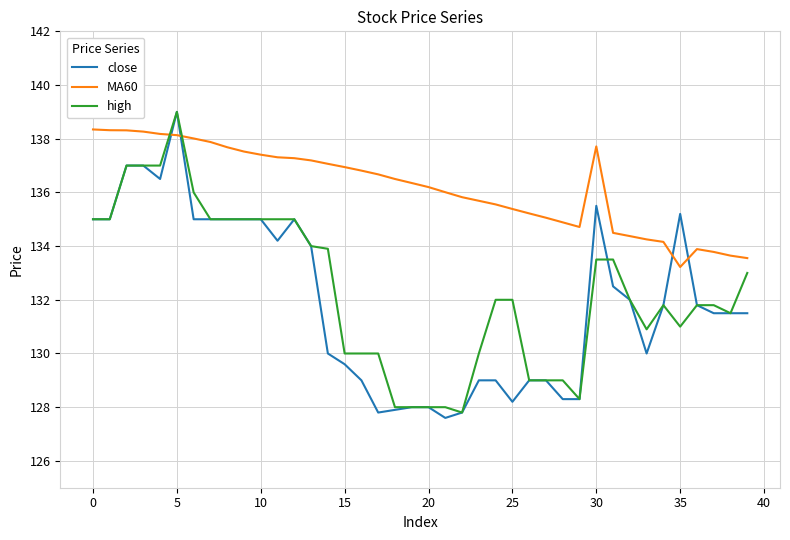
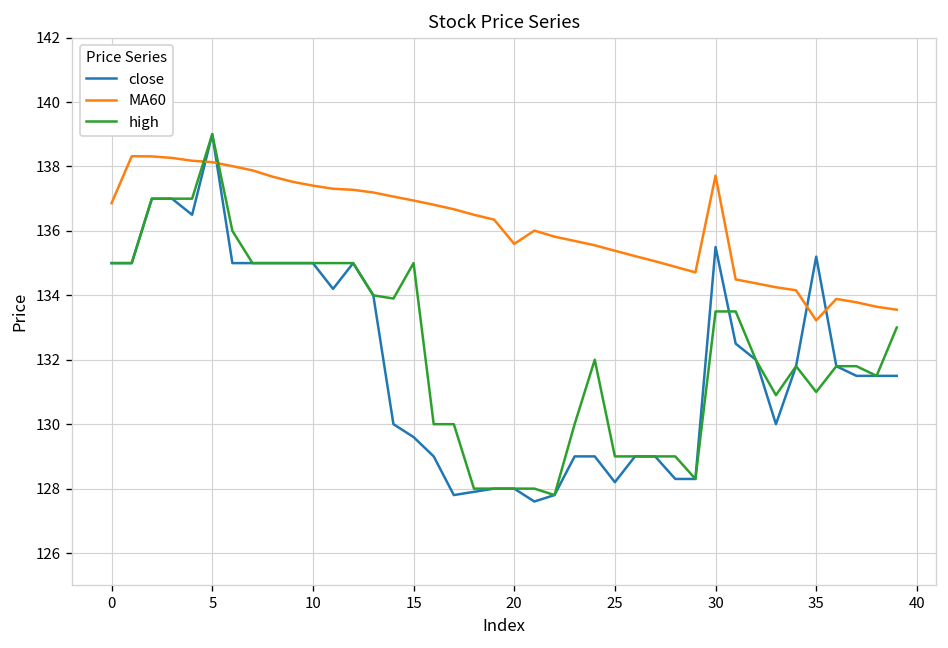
MA60, 0: 138.3 -> 136.9
high, 15: 130 -> 135
MA60, 20: 136.2 -> 135.6
high, 25: 132 -> 129
